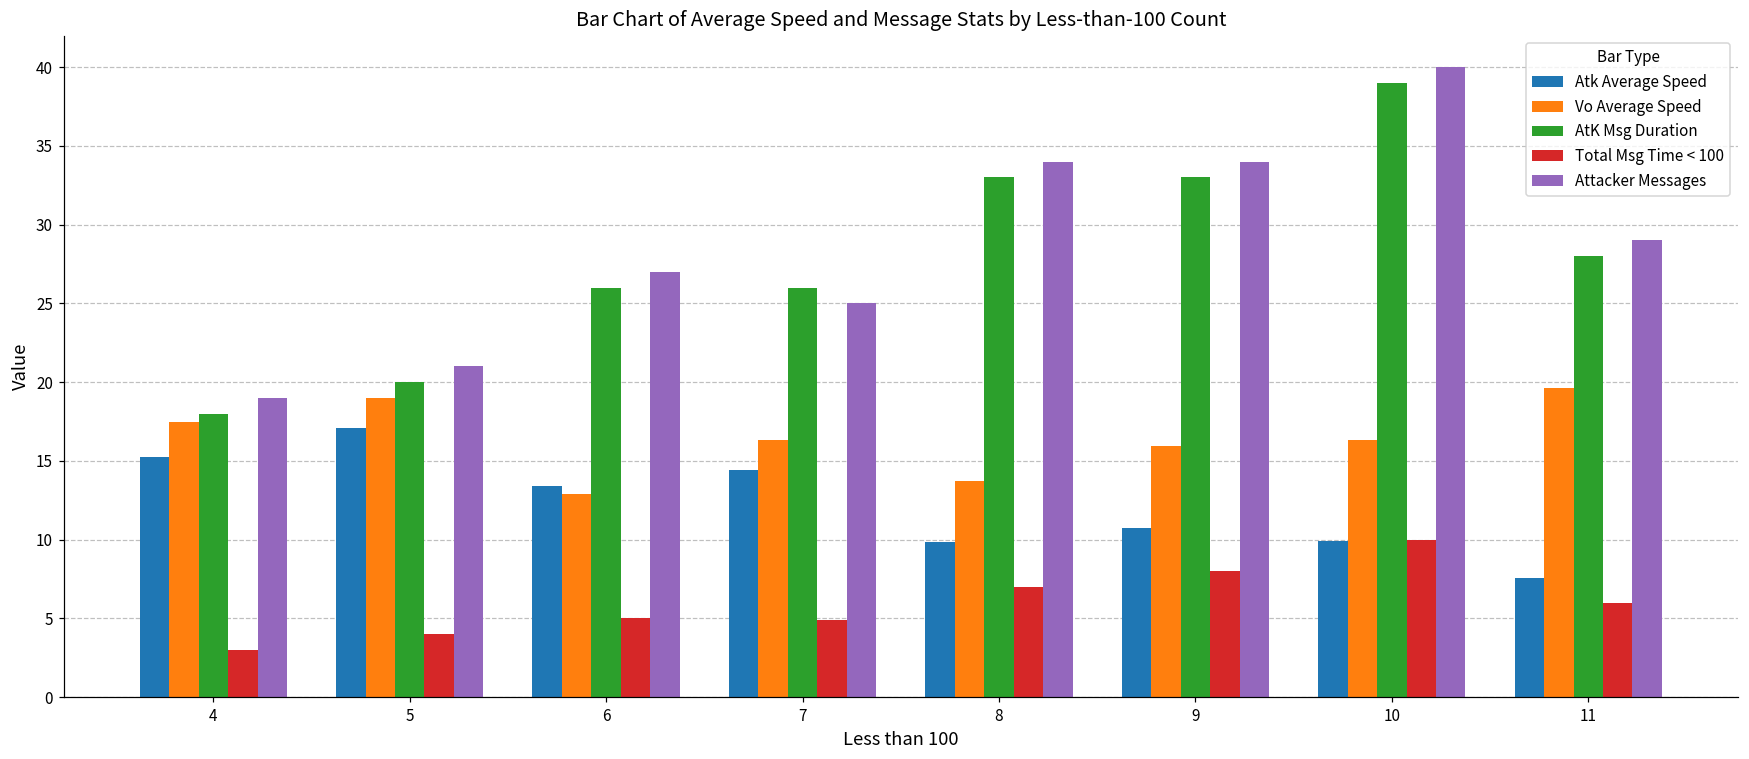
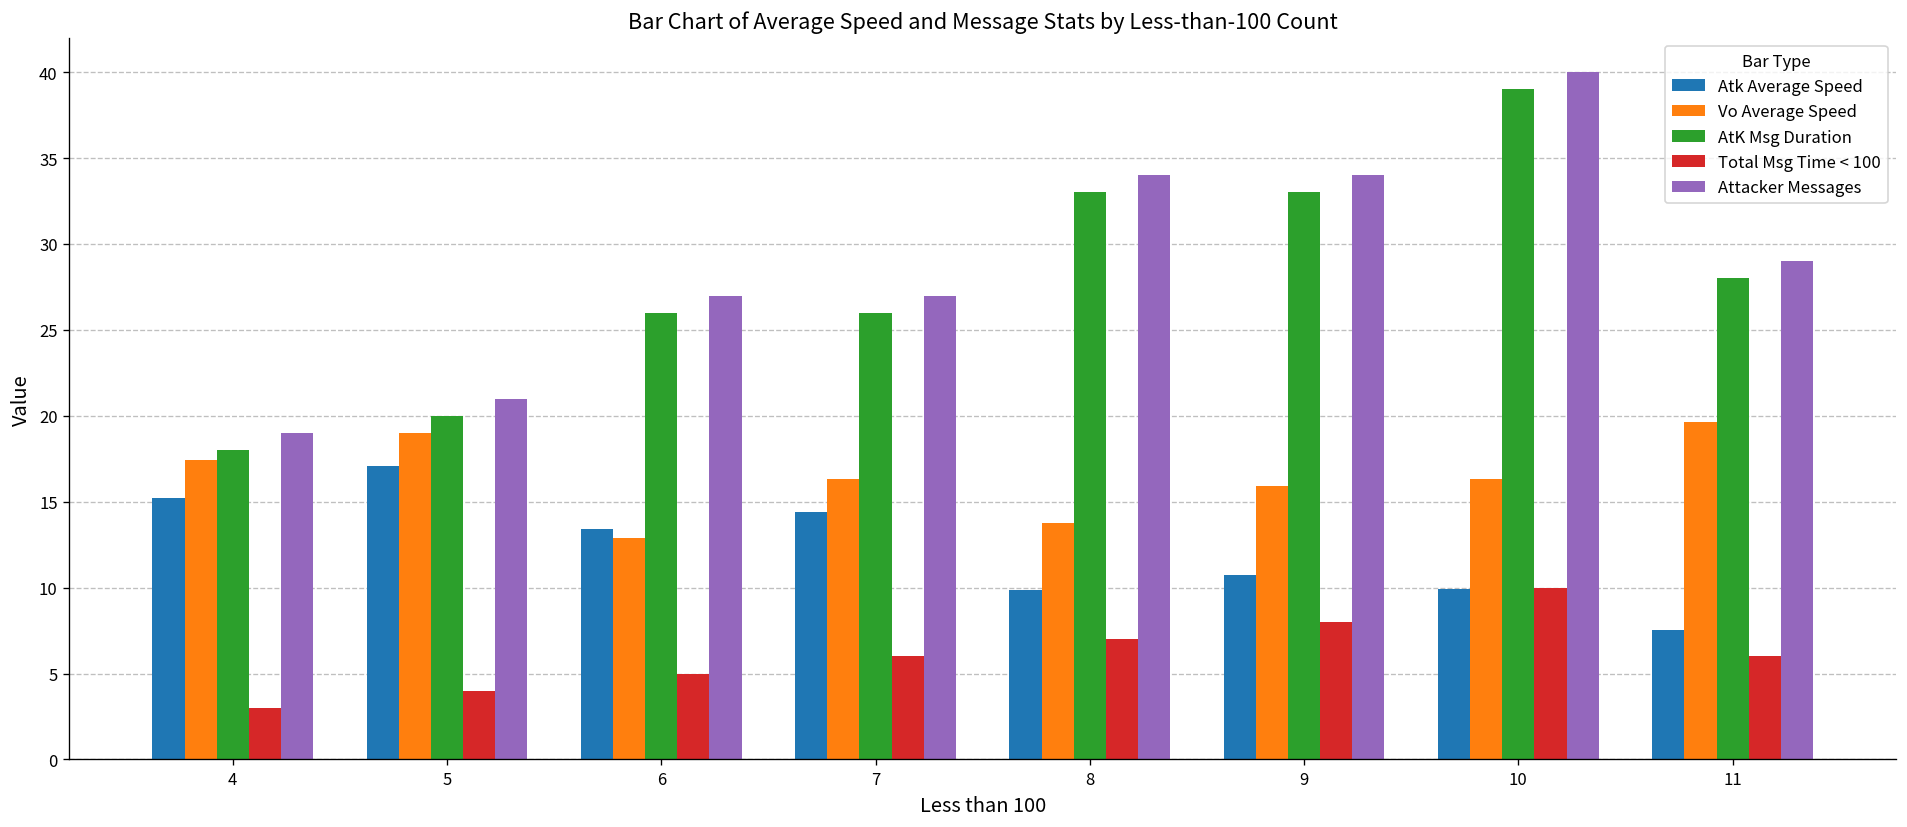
Total Msg Time < 100, 7: 4.9 -> 6.0
Attacker Messages, 7: 25 -> 27
